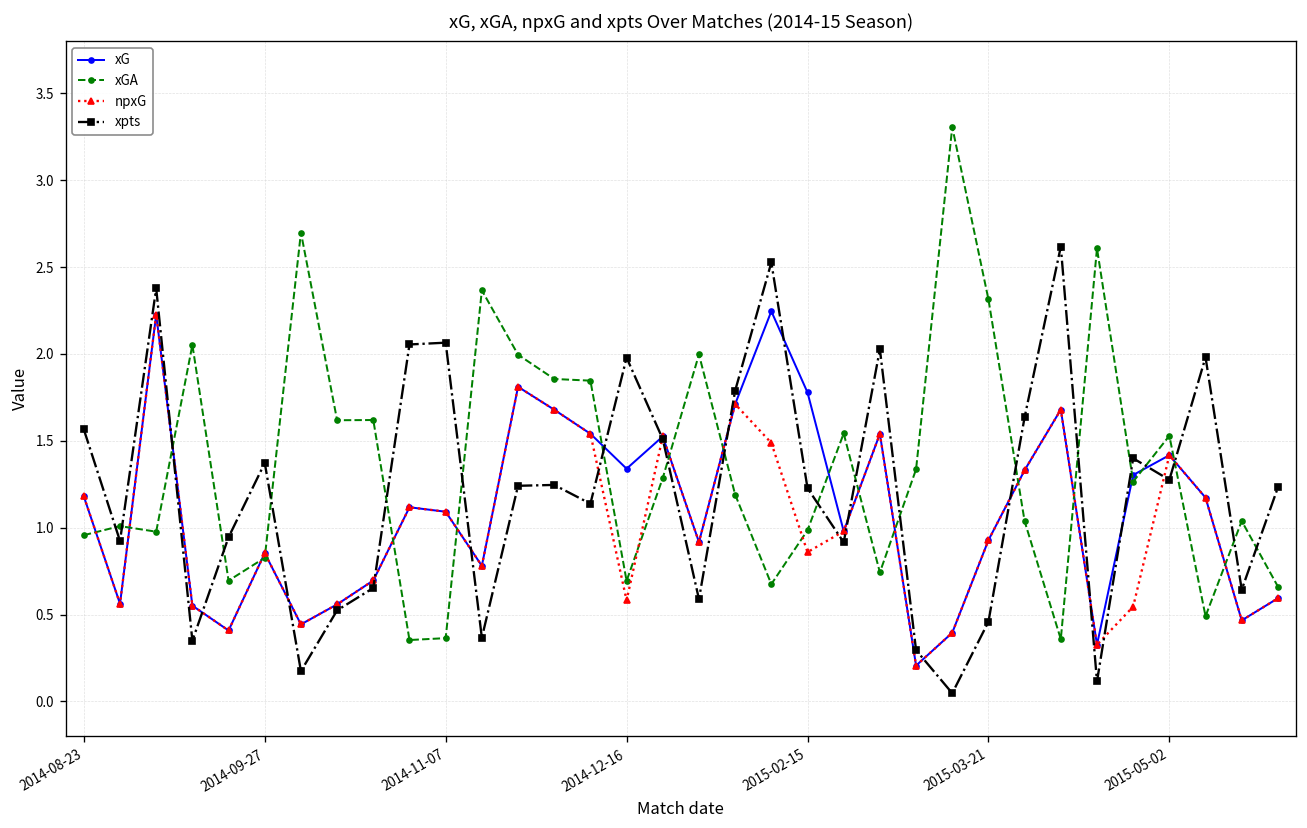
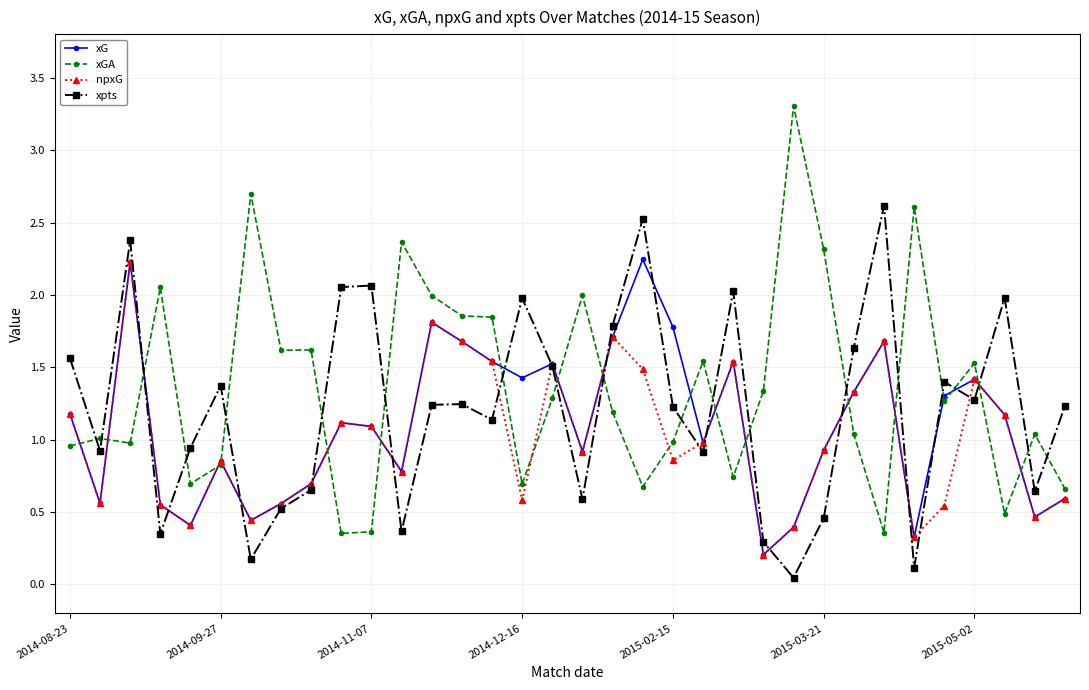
xG, 2014-12-16: 1.34 -> 1.43
